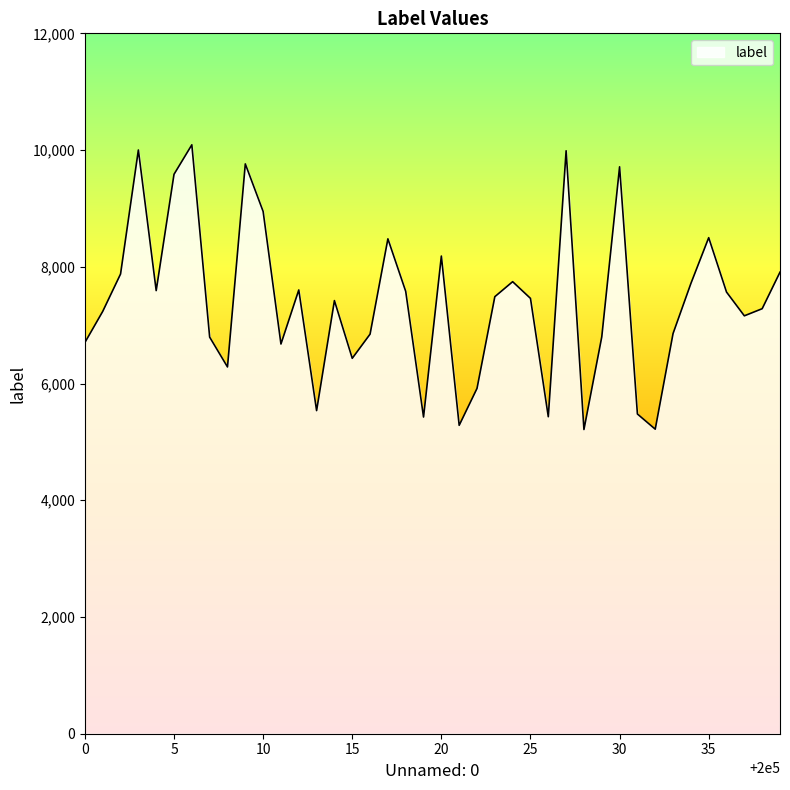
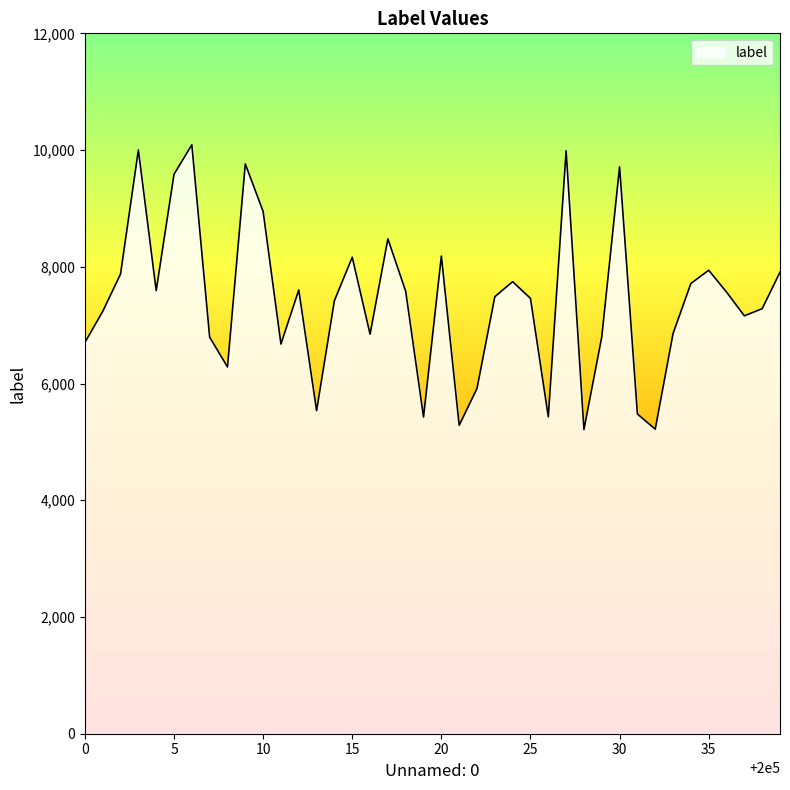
15: 6,400 -> 8,200
35: 8,500 -> 7,900
